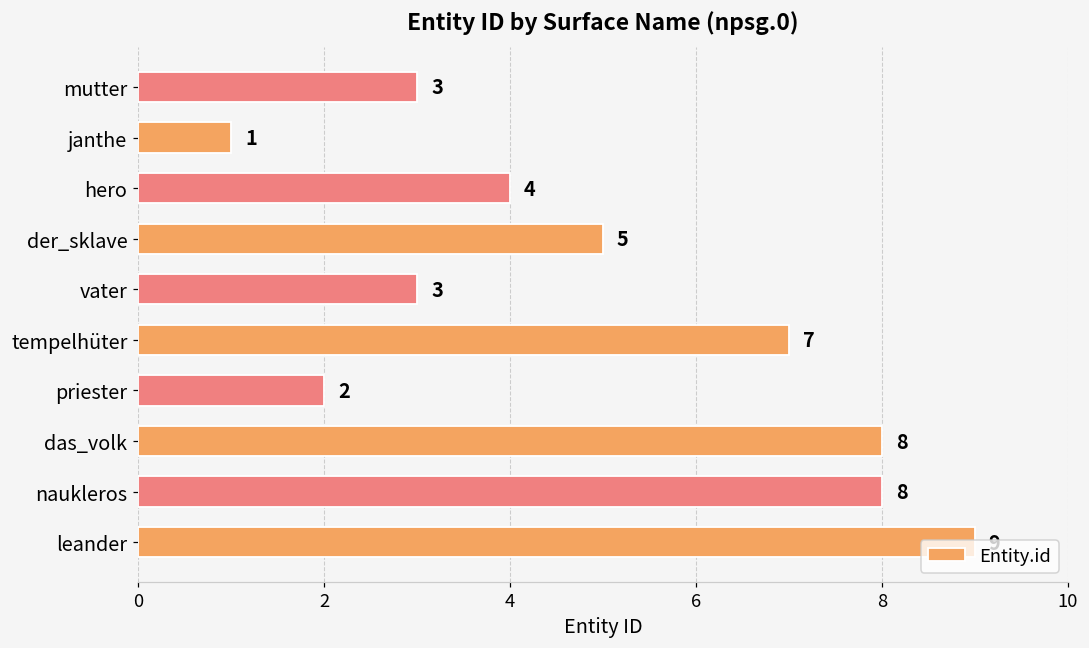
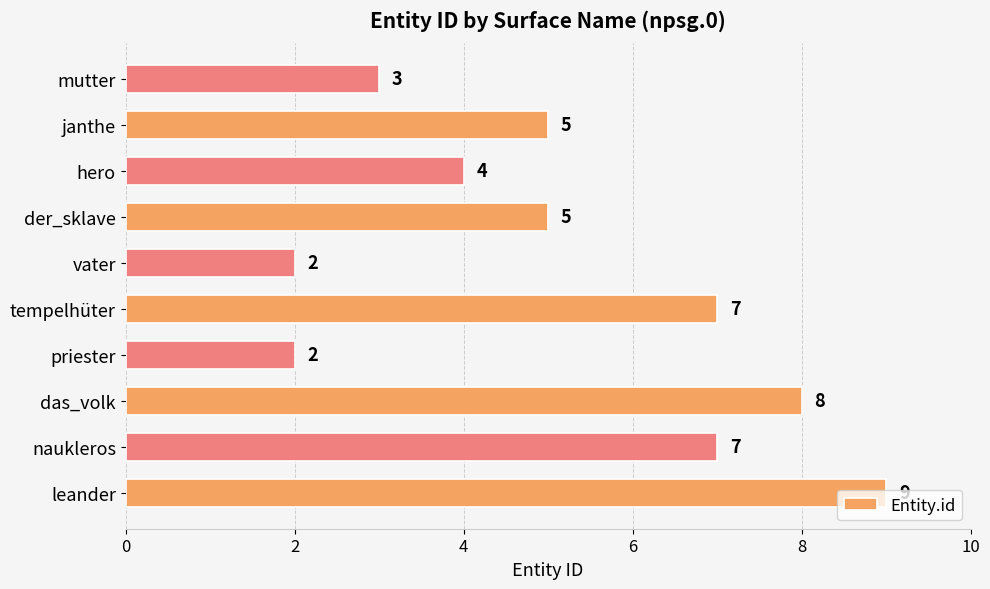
janthe: 1 -> 5
vater: 3 -> 2
naukleros: 8 -> 7
